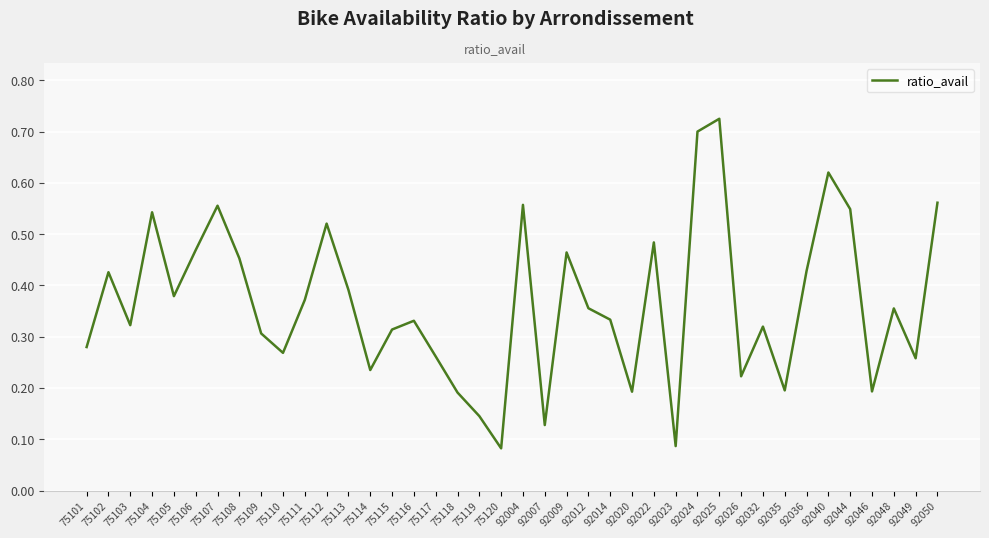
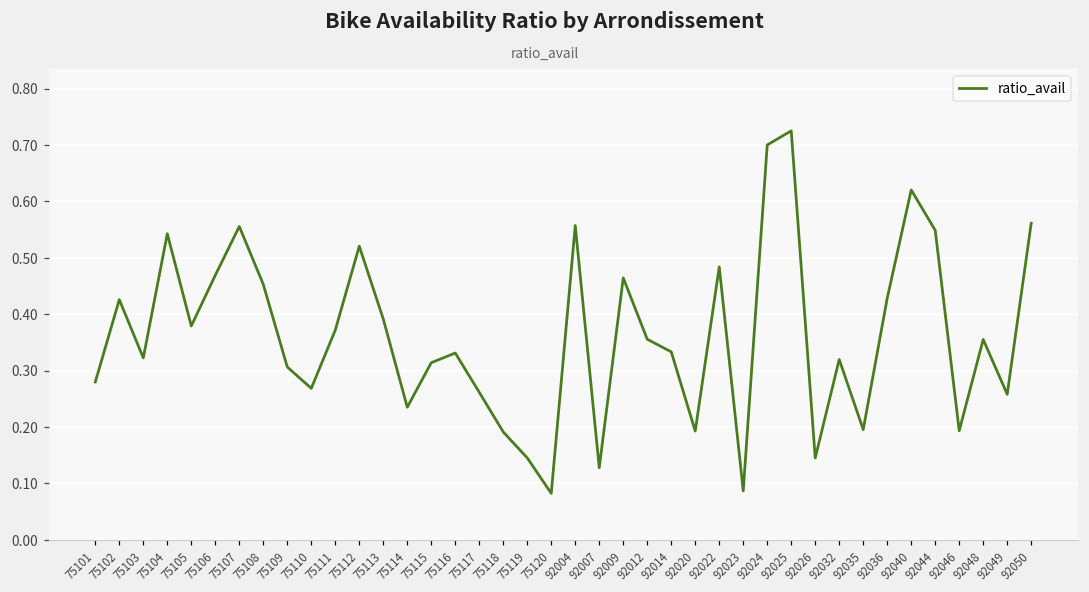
92026: 0.22 -> 0.14
